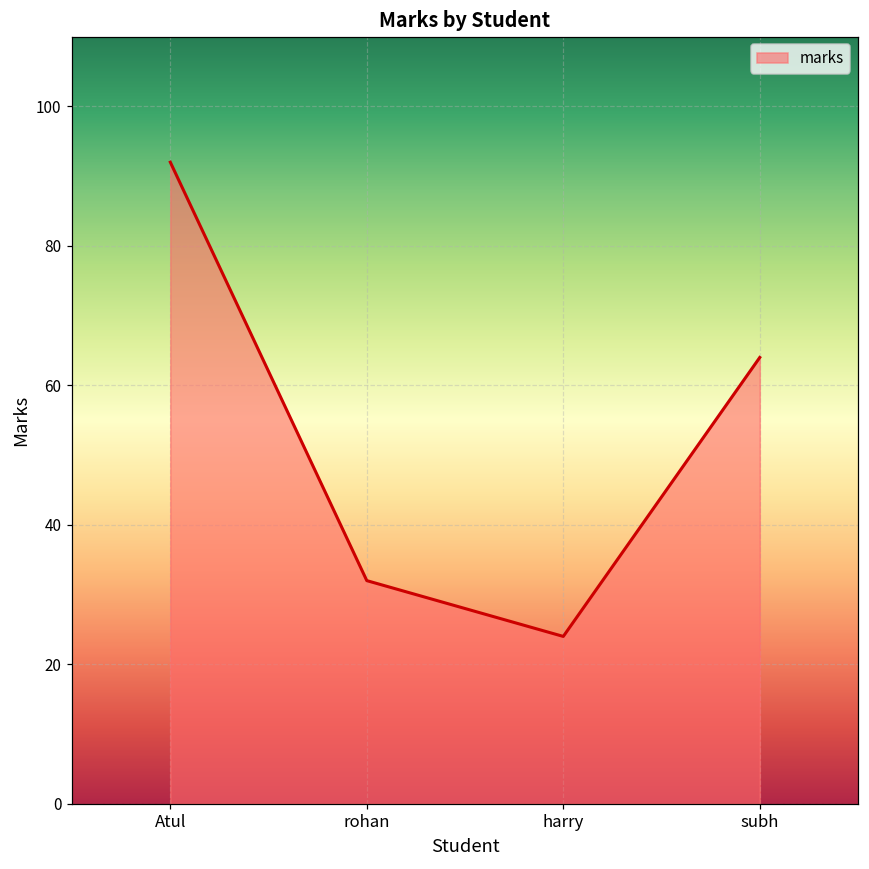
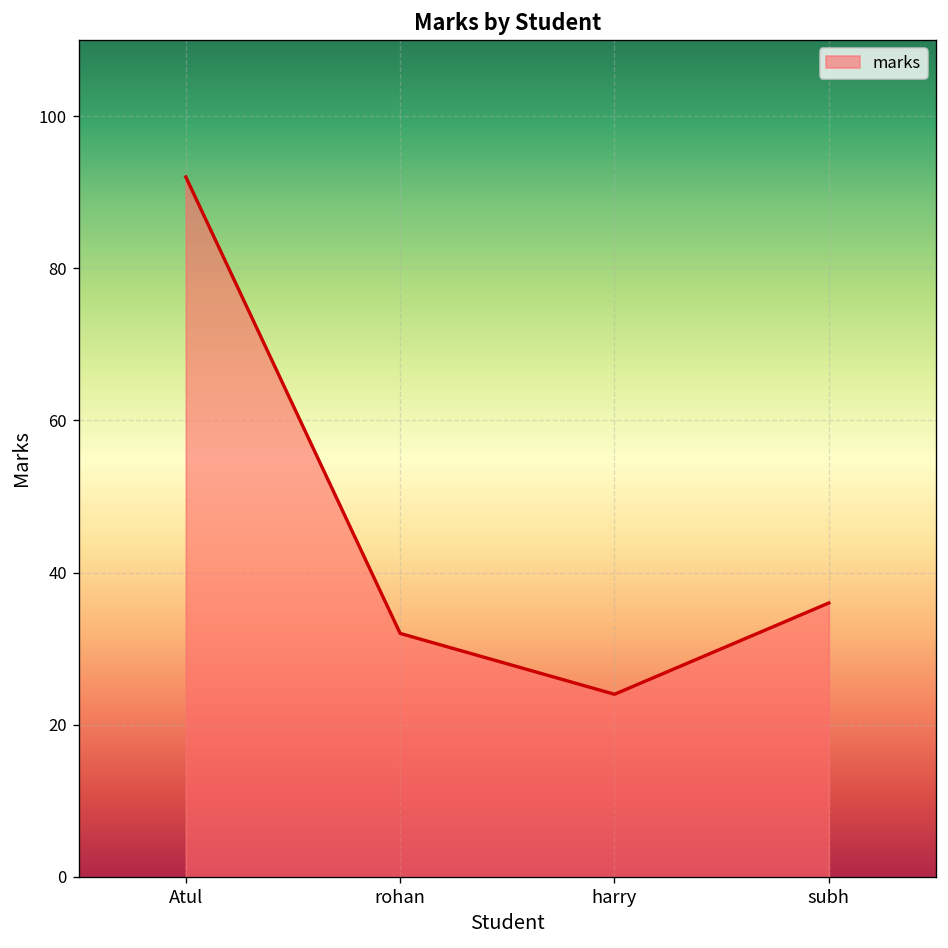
subh: 64 -> 36
